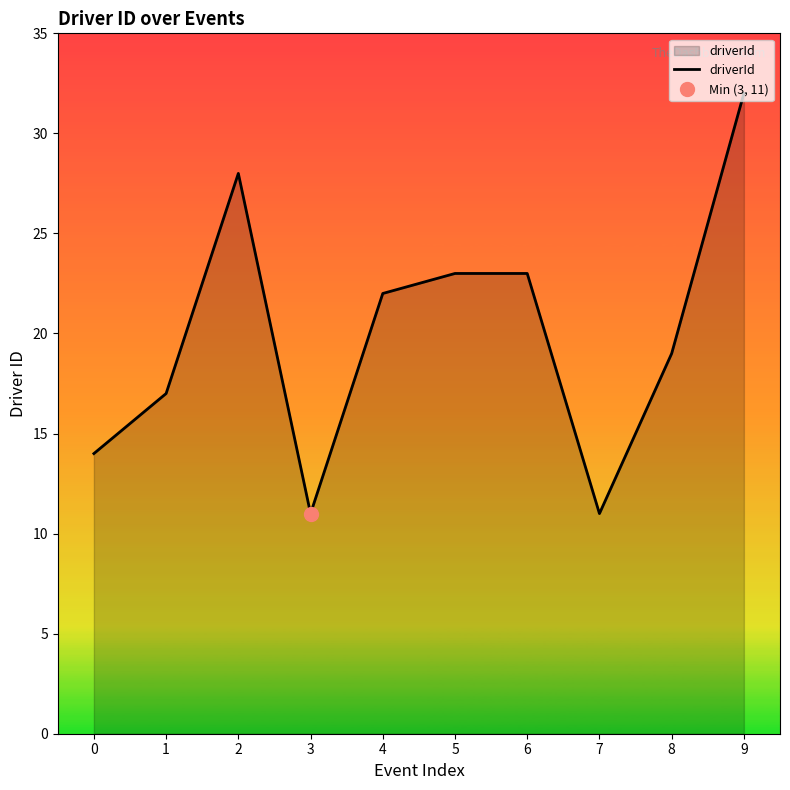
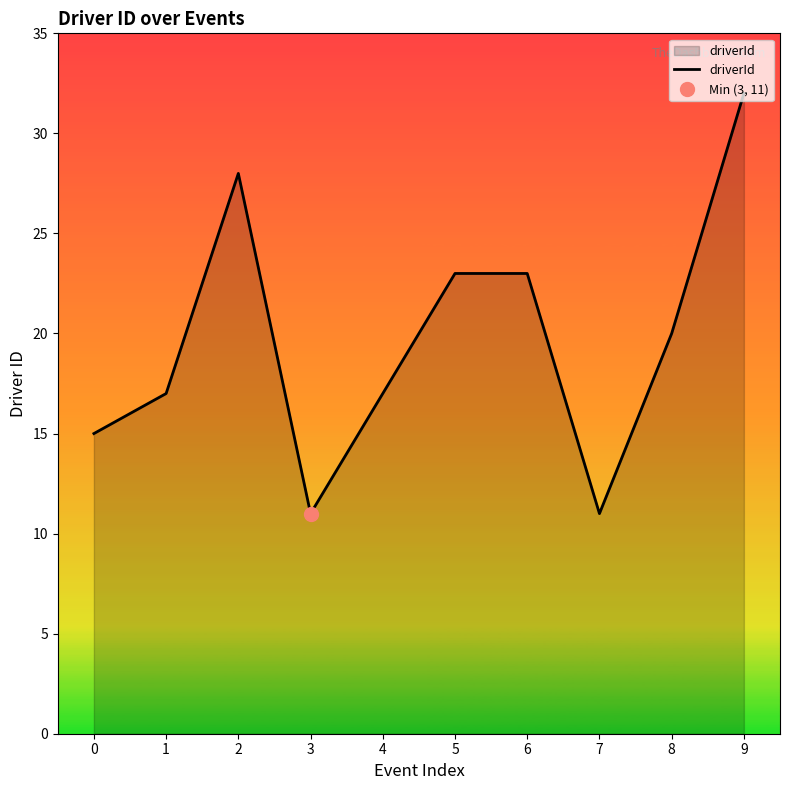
driverId, 0: 14 -> 15
driverId, 4: 22 -> 17
driverId, 8: 19 -> 20
